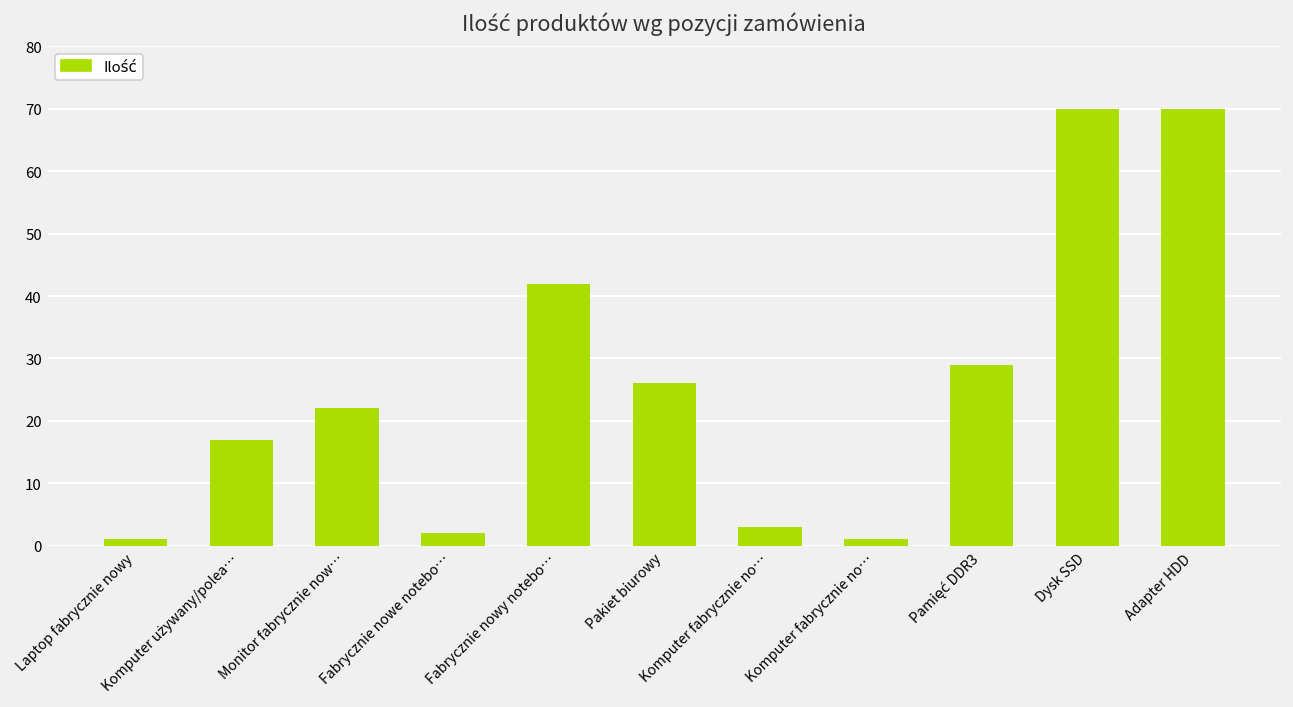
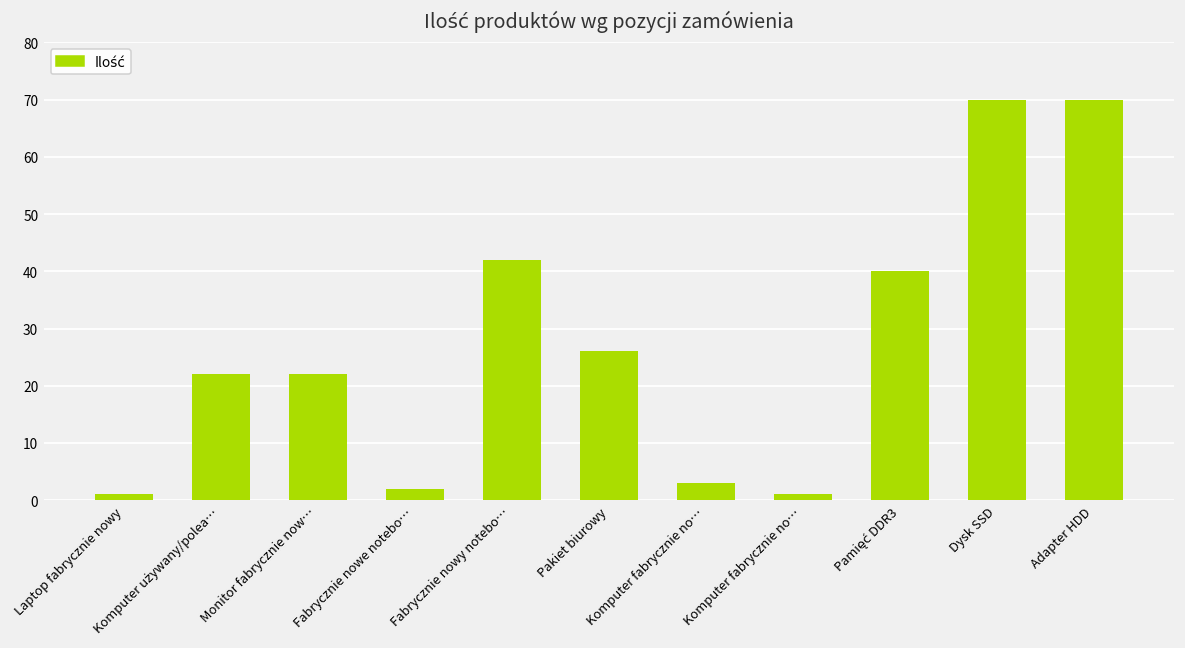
Komputer używany/polea…: 17 -> 22
Pamięć DDR3: 29 -> 40
